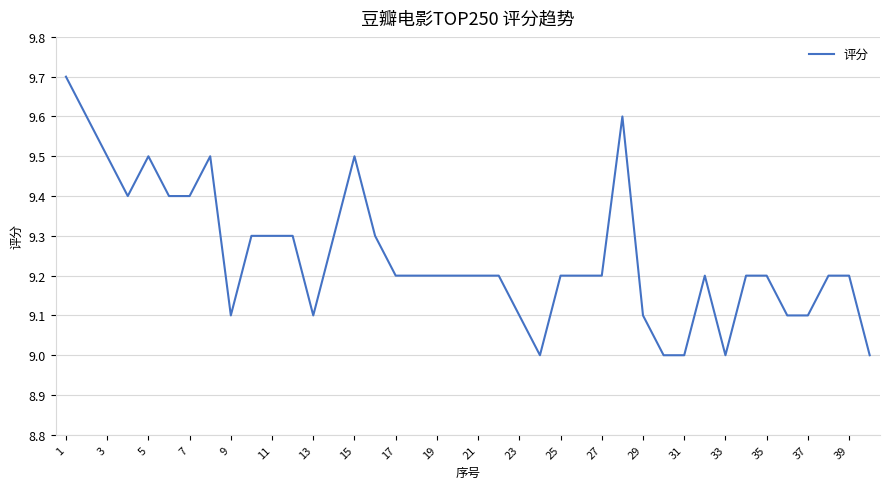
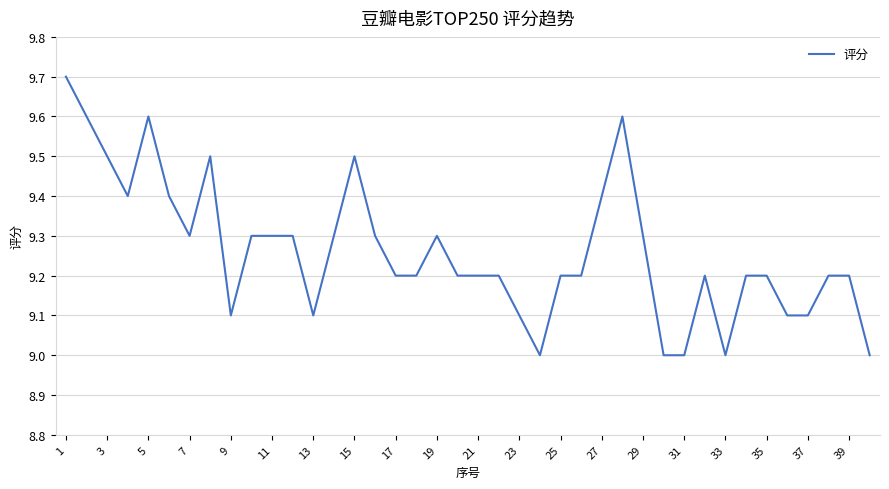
5: 9.5 -> 9.6
7: 9.4 -> 9.3
19: 9.2 -> 9.3
27: 9.2 -> 9.4
29: 9.1 -> 9.3
